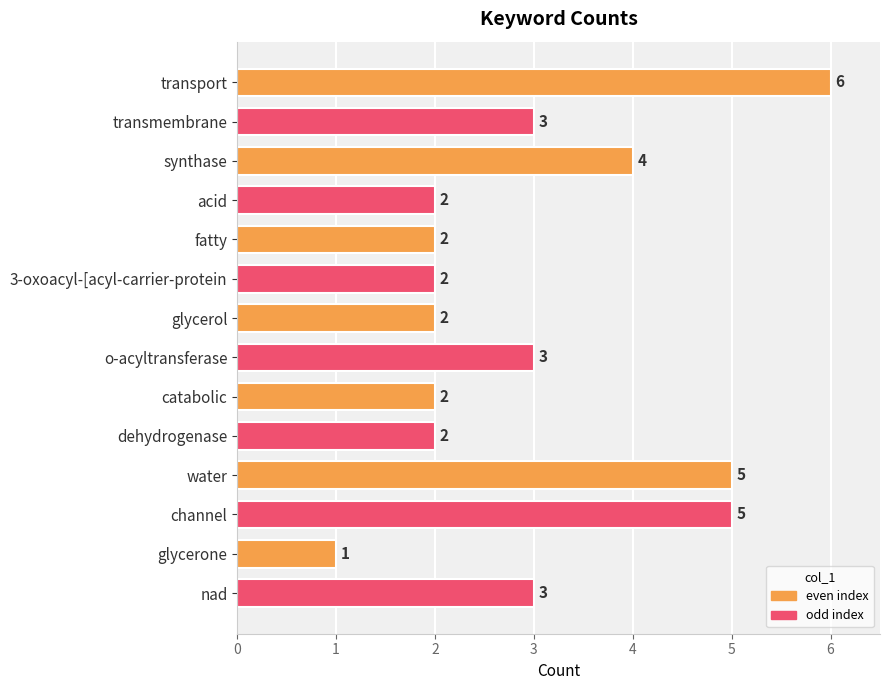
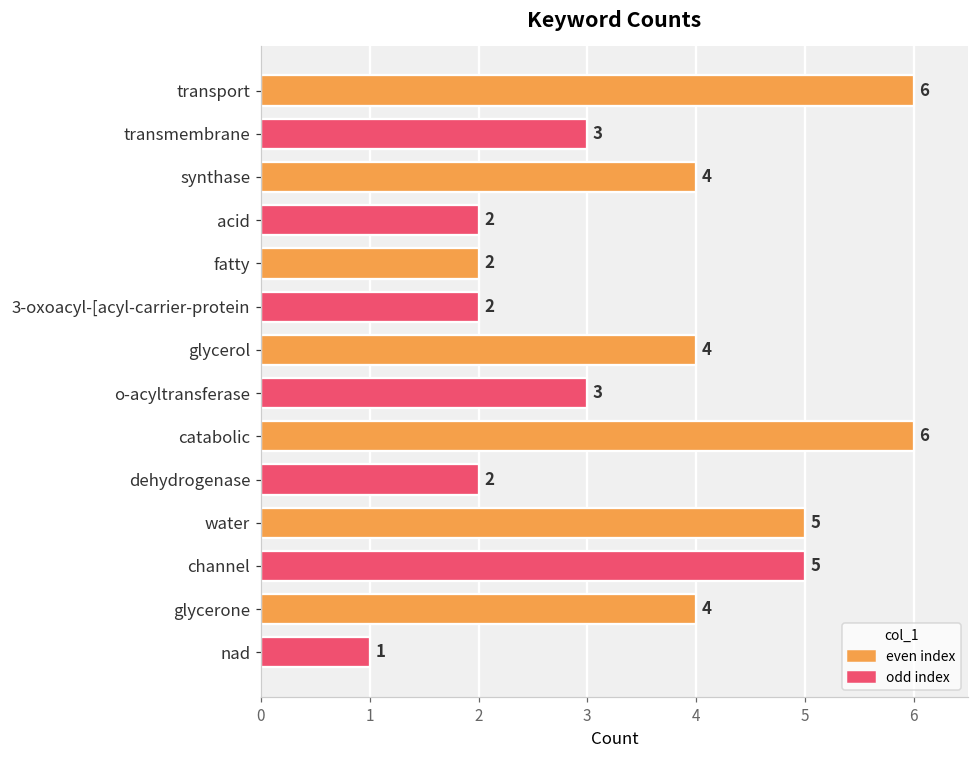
glycerol: 2 -> 4
catabolic: 2 -> 6
glycerone: 1 -> 4
nad: 3 -> 1
